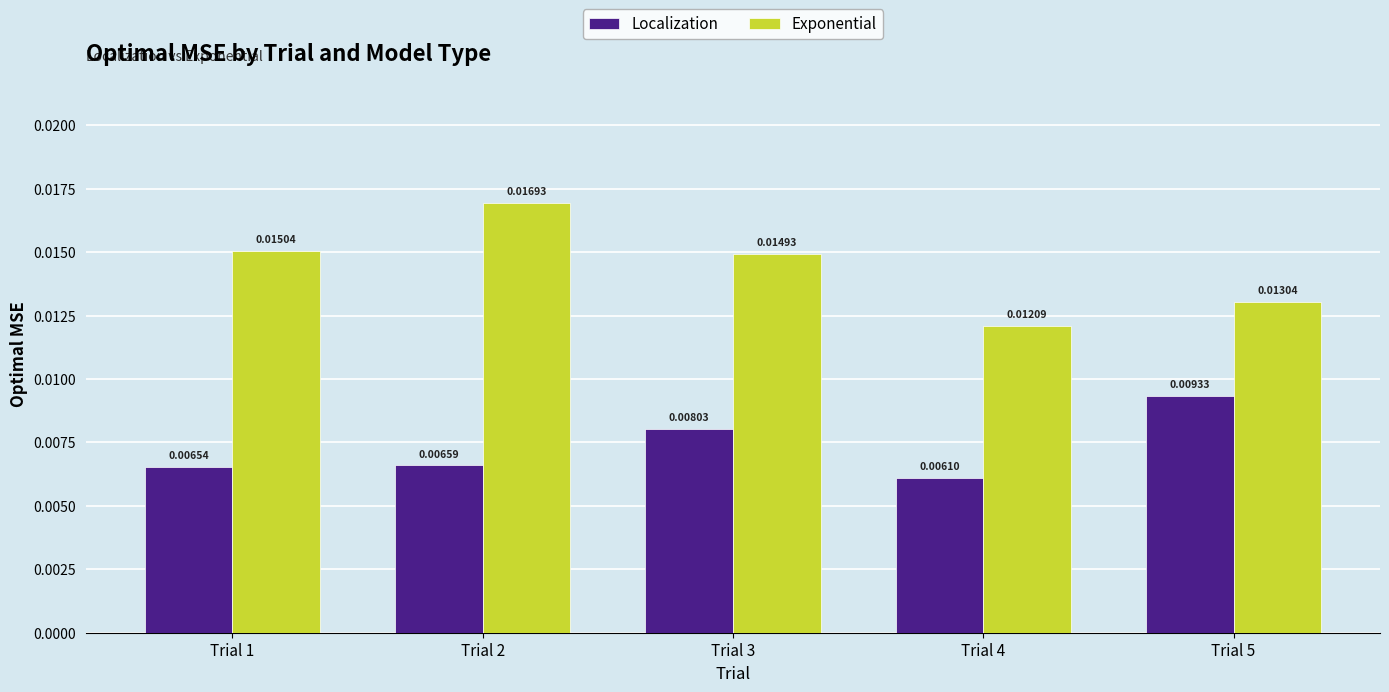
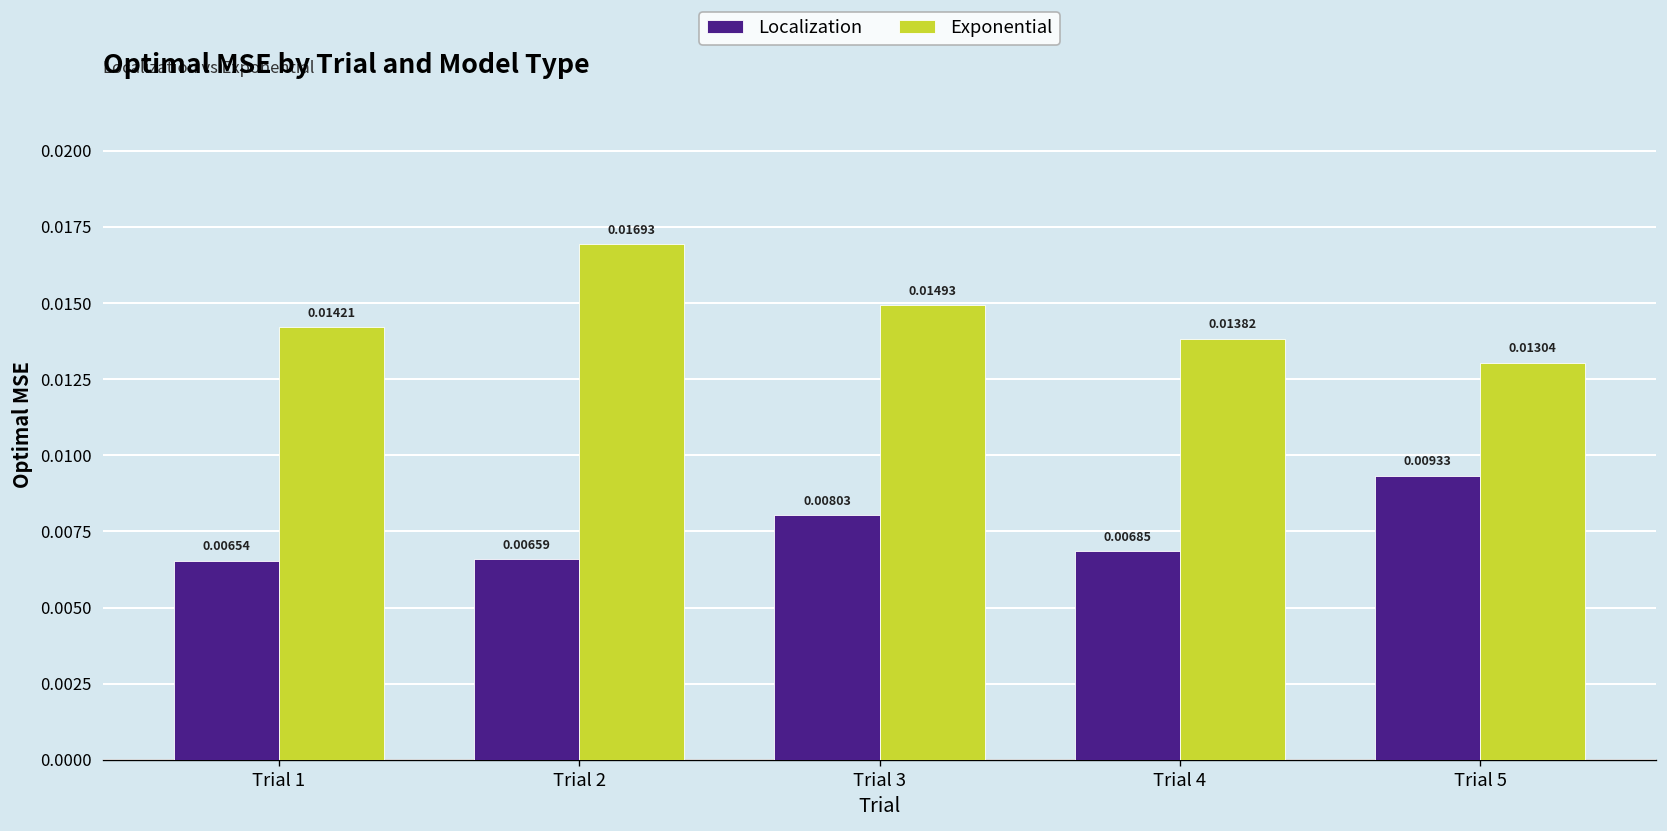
Exponential, Trial 1: 0.01504 -> 0.01421
Localization, Trial 4: 0.00610 -> 0.00685
Exponential, Trial 4: 0.01209 -> 0.01382
